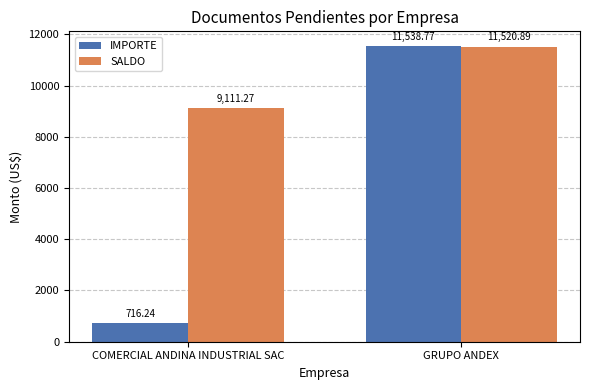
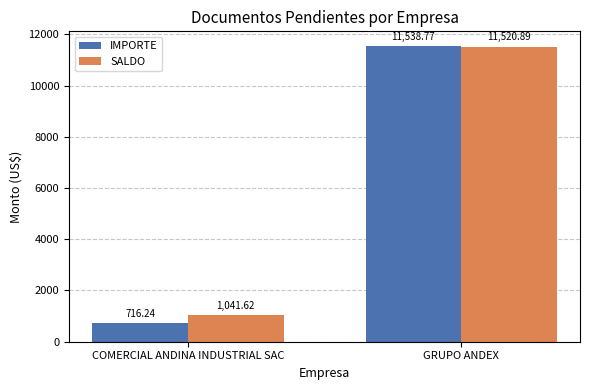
SALDO, COMERCIAL ANDINA INDUSTRIAL SAC: 9,111.27 -> 1,041.62
